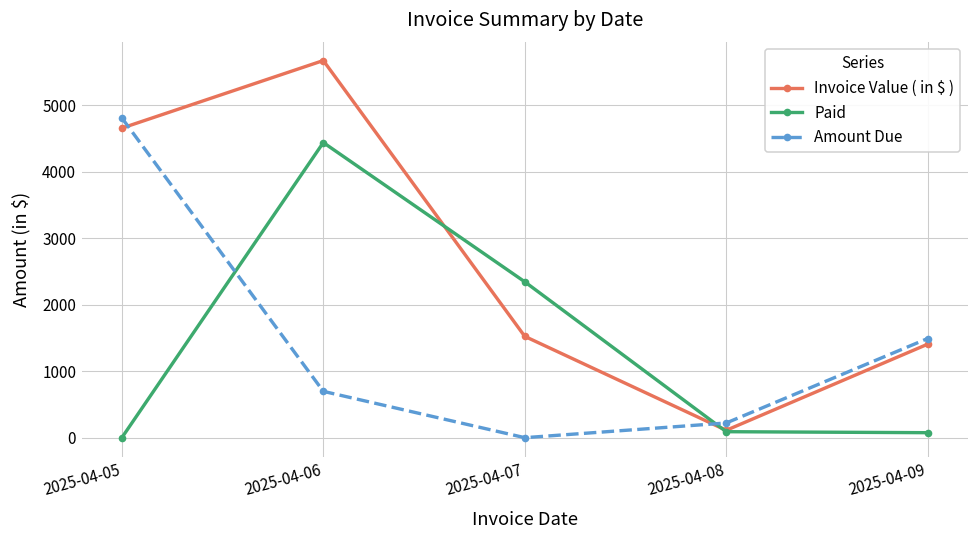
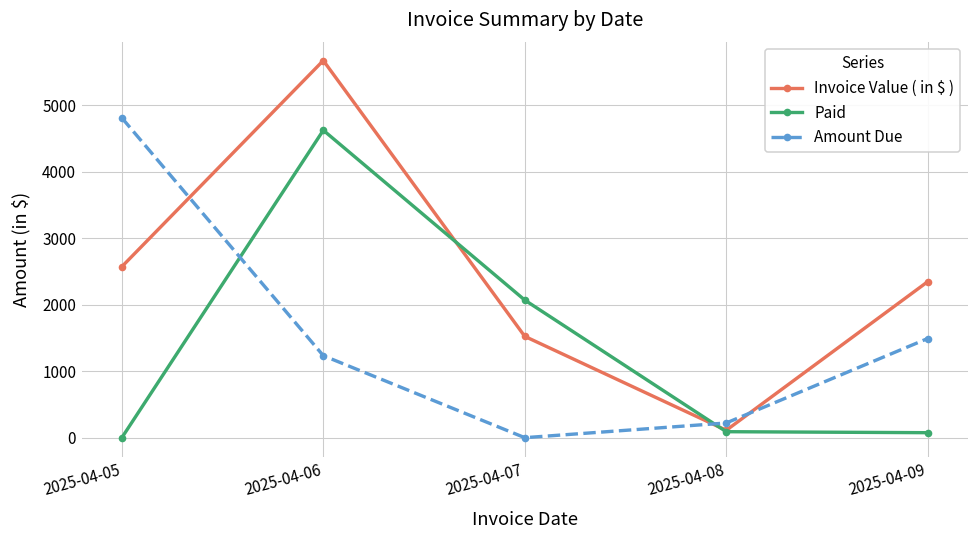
Invoice Value ( in $ ), 2025-04-05: 4700 -> 2600
Paid, 2025-04-06: 4400 -> 4600
Amount Due, 2025-04-06: 700 -> 1200
Paid, 2025-04-07: 2300 -> 2100
Invoice Value ( in $ ), 2025-04-09: 1400 -> 2300
